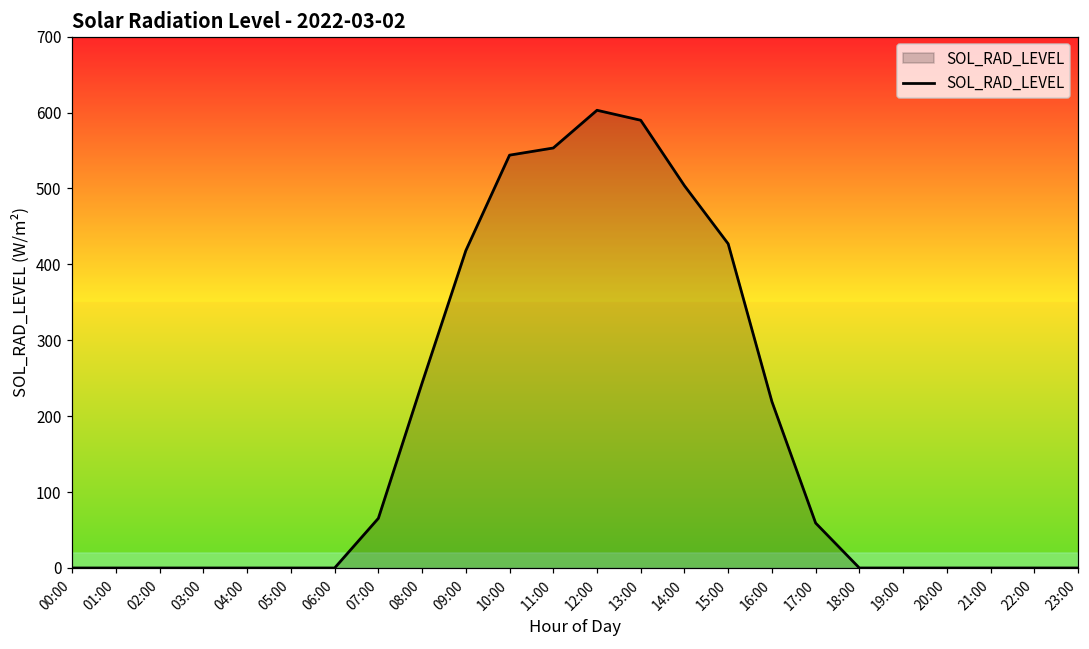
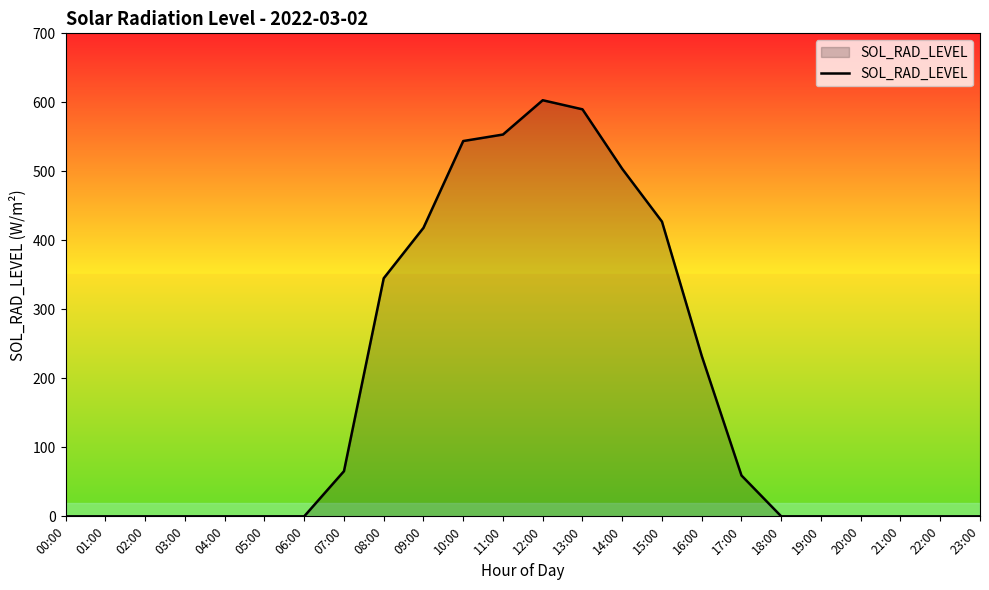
08:00: 240 -> 350
16:00: 220 -> 230
